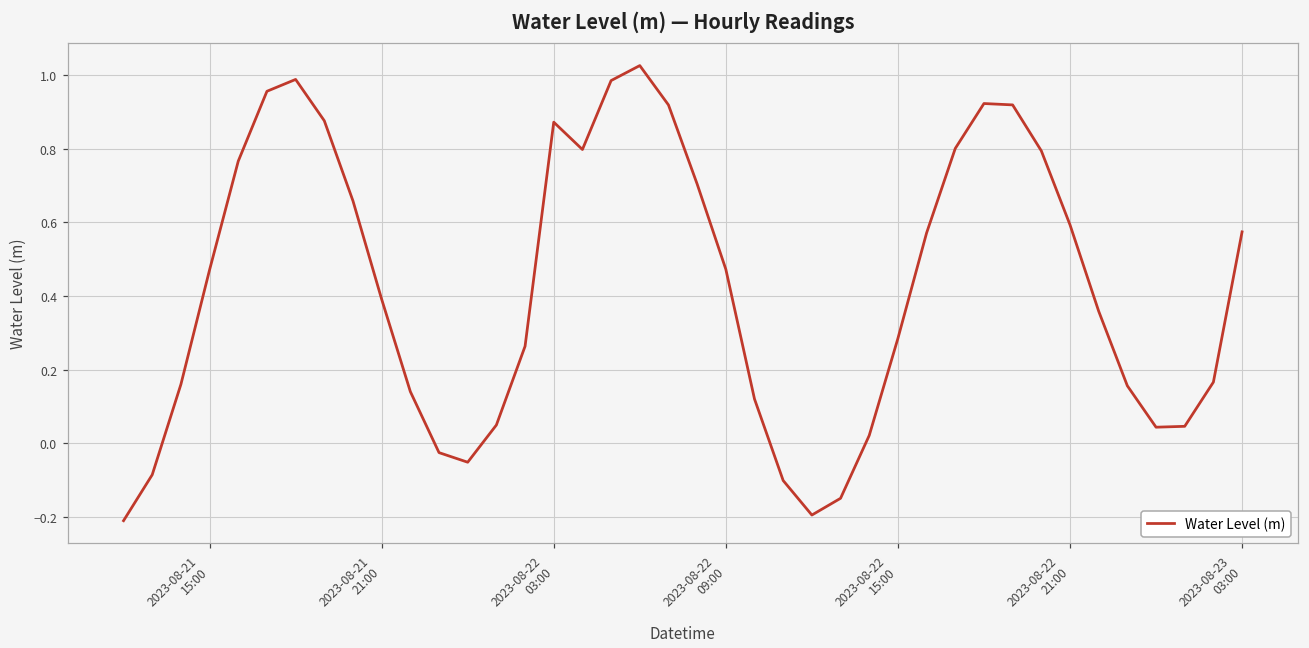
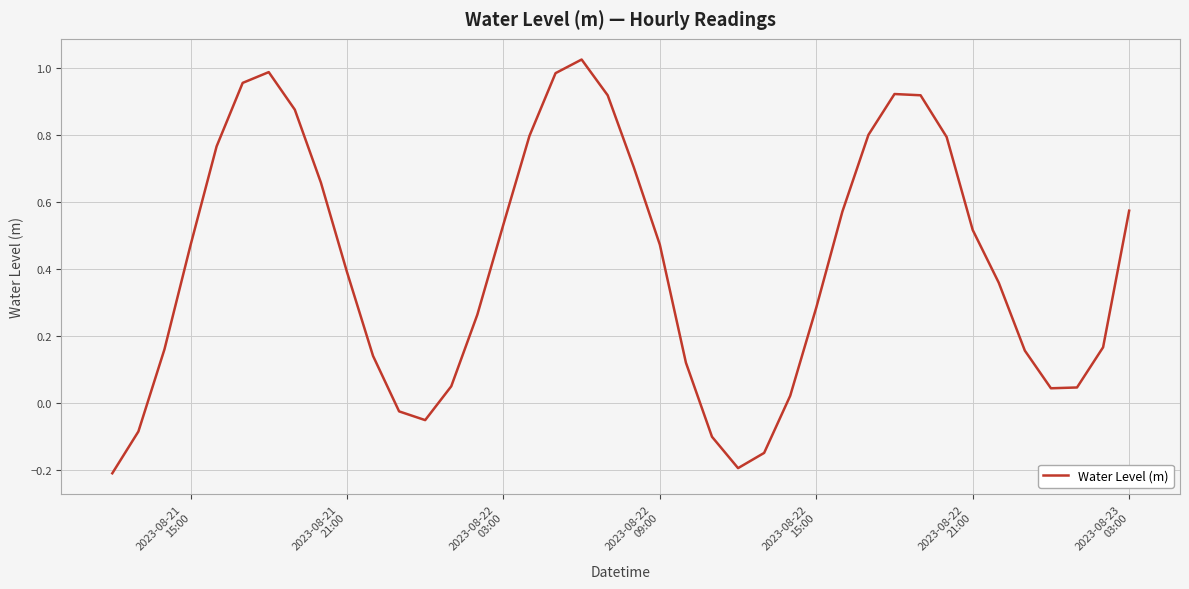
2023-08-22 03:00: 0.87 -> 0.53
2023-08-22 21:00: 0.59 -> 0.52
